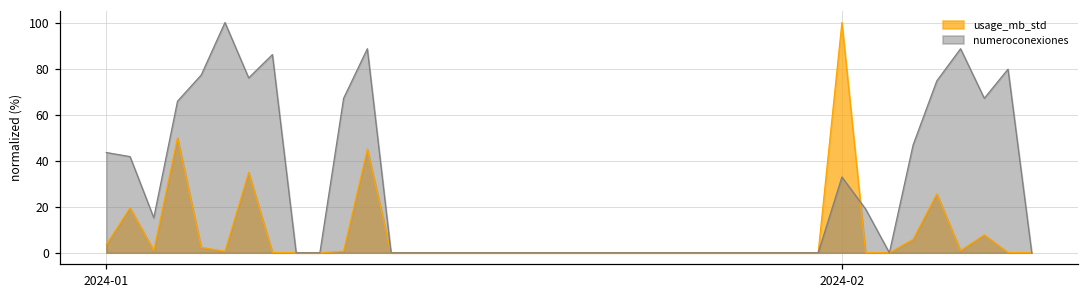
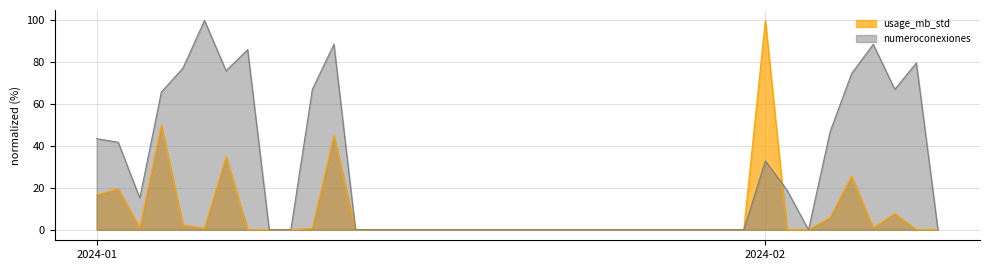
usage_mb_std, 2024-01: 4 -> 17
